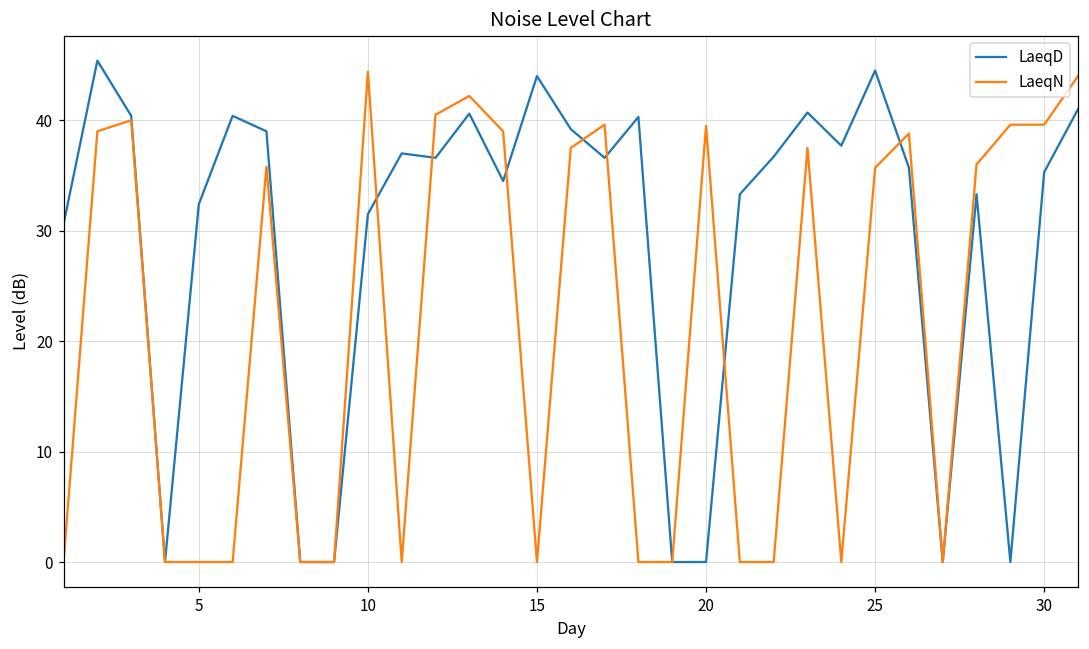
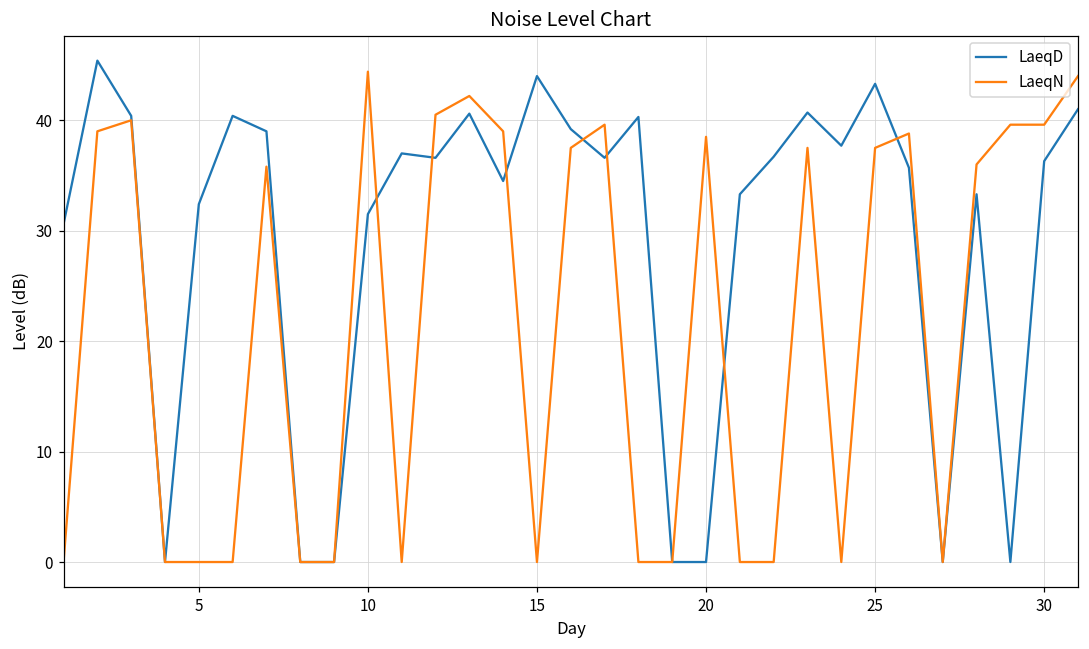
LaeqN, 20: 39.5 -> 38.5
LaeqD, 25: 44.5 -> 43.3
LaeqN, 25: 35.7 -> 37.5
LaeqD, 30: 35.3 -> 36.3
